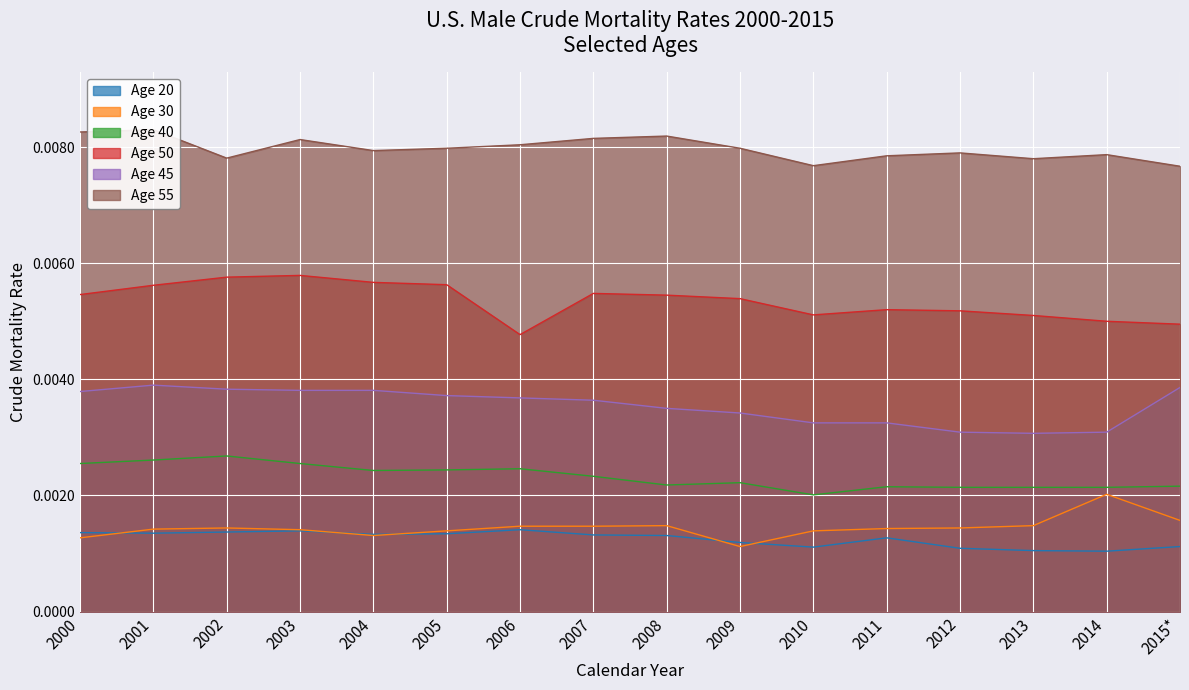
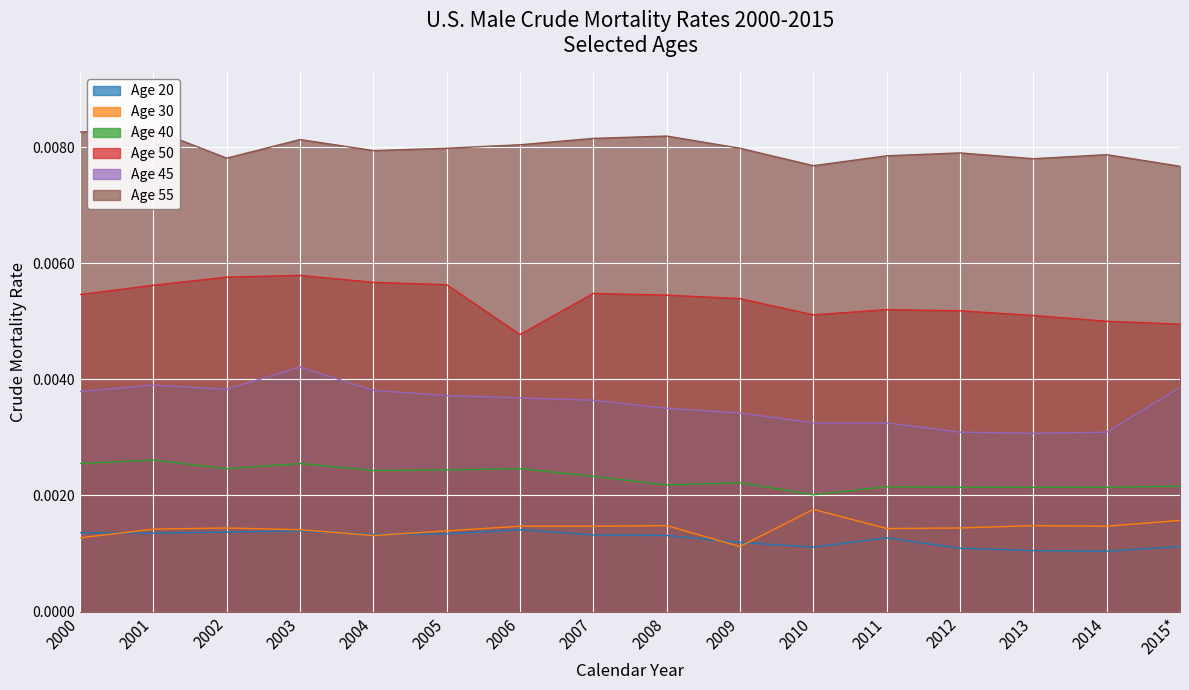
Age 40, 2002: 0.0027 -> 0.0025
Age 45, 2003: 0.0038 -> 0.0042
Age 30, 2010: 0.0014 -> 0.0018
Age 30, 2014: 0.0020 -> 0.0015
